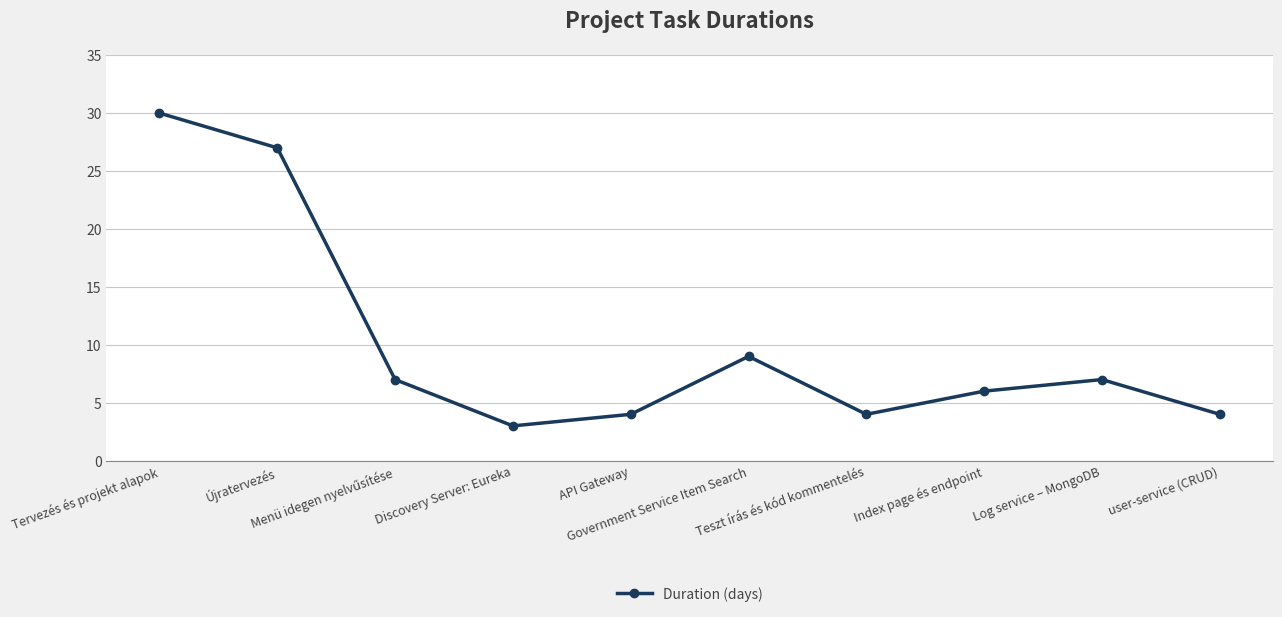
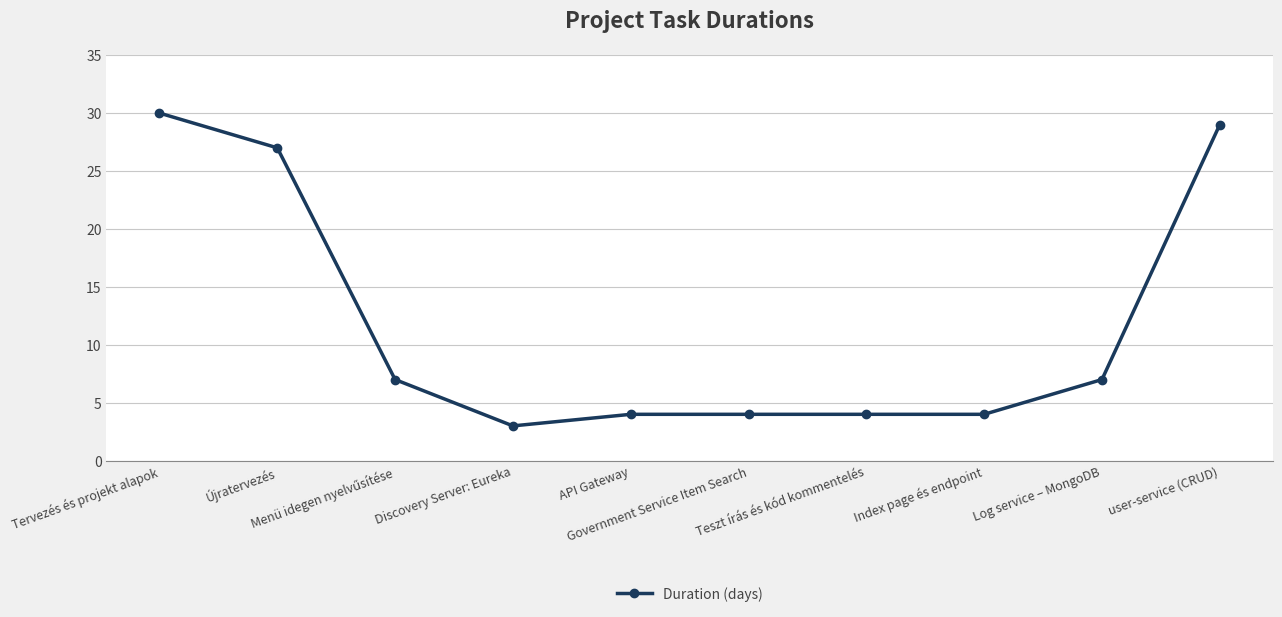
Government Service Item Search: 9 -> 4
Index page és endpoint: 6 -> 4
user-service (CRUD): 4 -> 29
